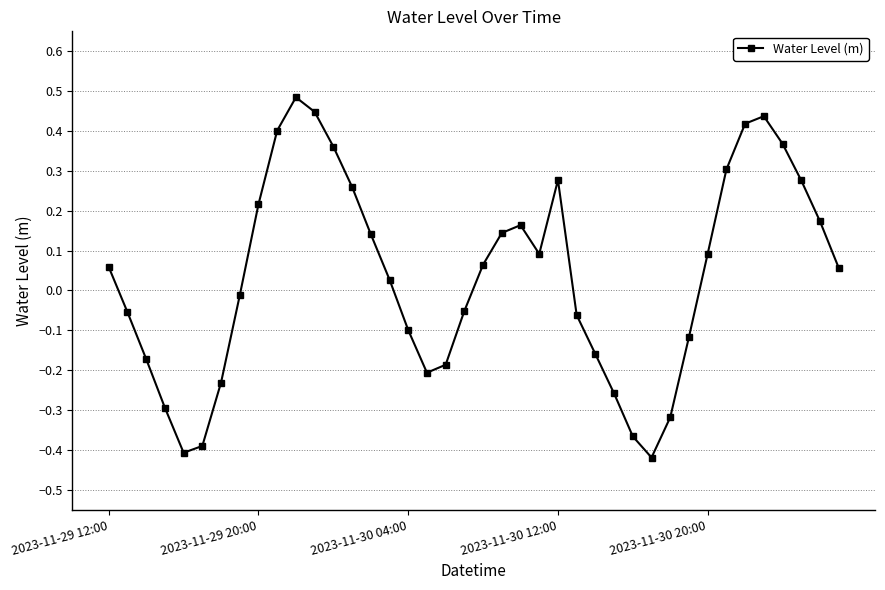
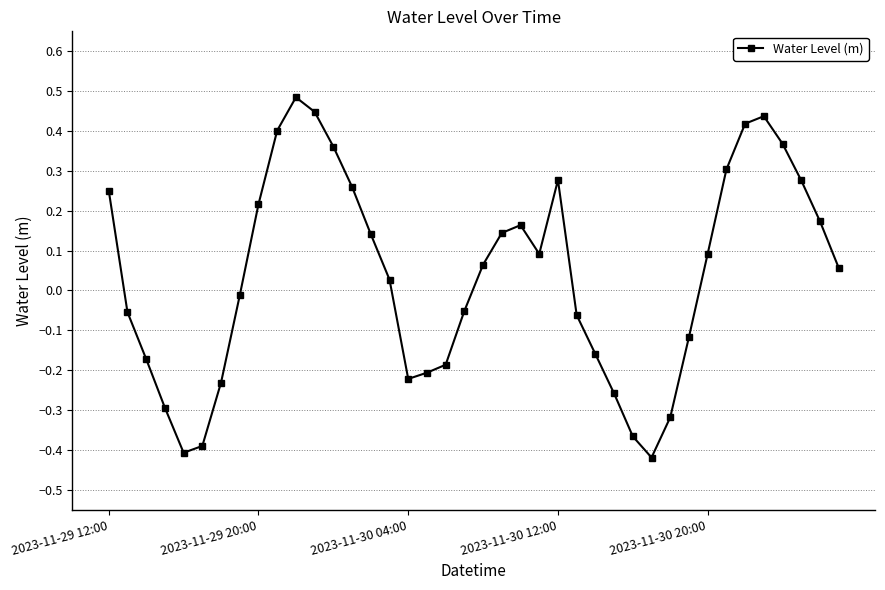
2023-11-29 12:00: 0.06 -> 0.25
2023-11-30 04:00: -0.10 -> -0.22
